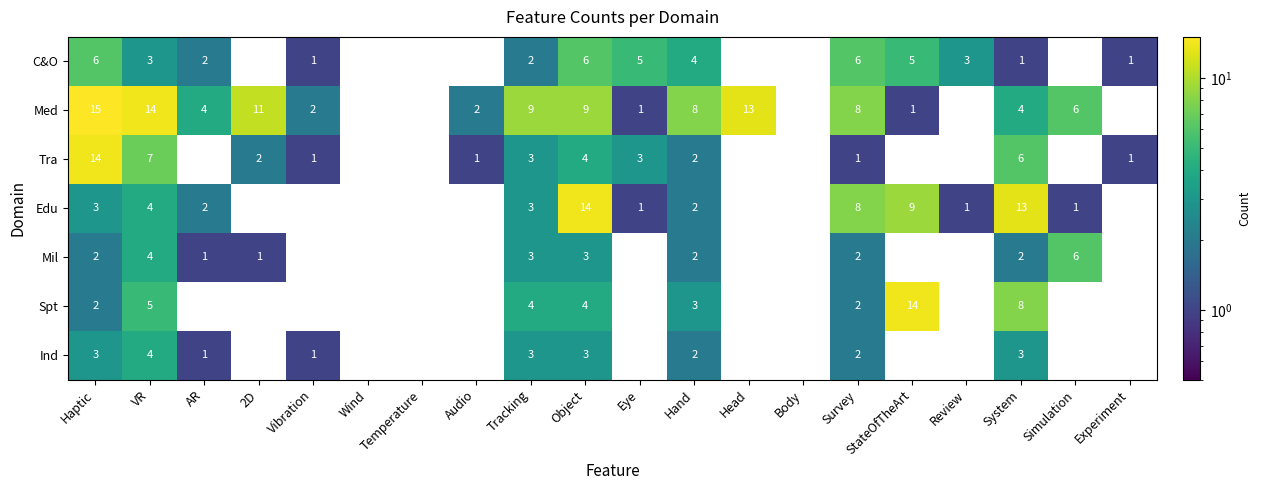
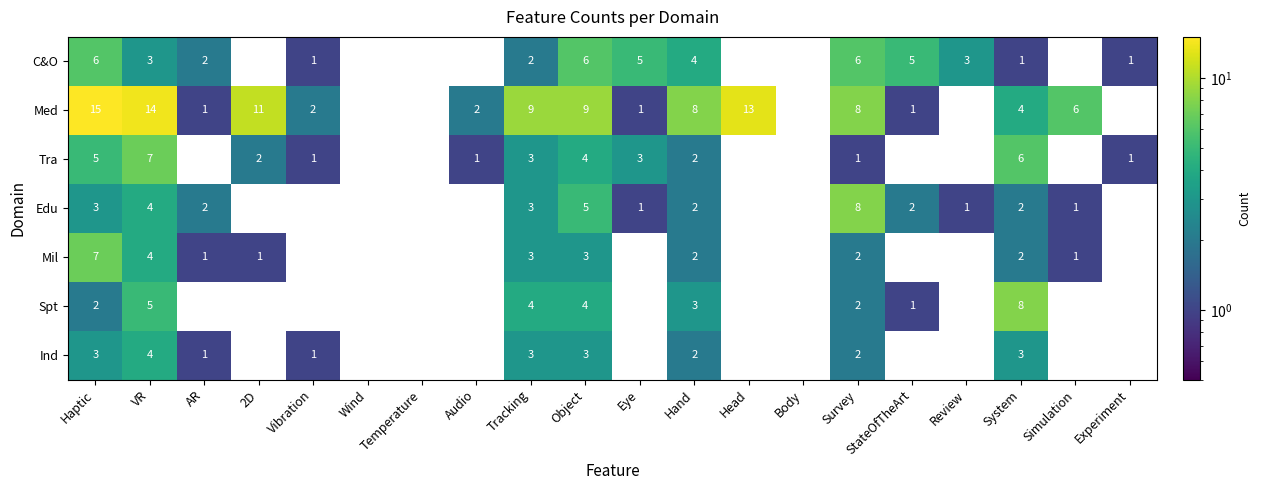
Med, AR: 4 -> 1
Tra, Haptic: 14 -> 5
Edu, Object: 14 -> 5
Edu, StateOfTheArt: 9 -> 2
Edu, System: 13 -> 2
Mil, Haptic: 2 -> 7
Mil, Simulation: 6 -> 1
Spt, StateOfTheArt: 14 -> 1
